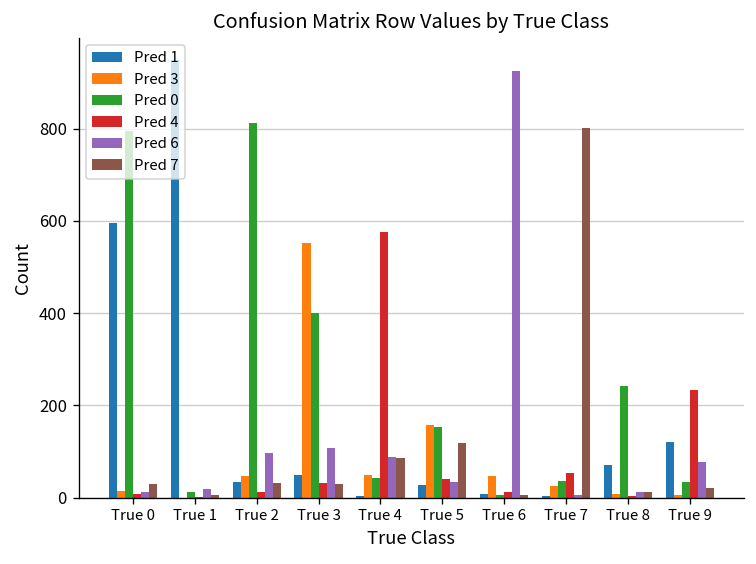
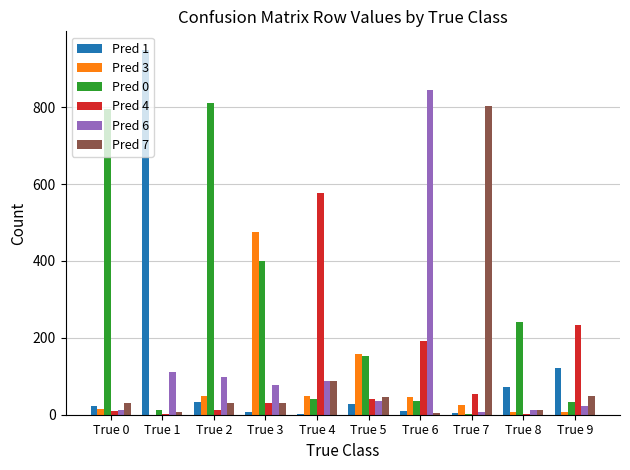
Pred 1, True 0: 600 -> 20
Pred 6, True 1: 20 -> 110
Pred 1, True 3: 50 -> 10
Pred 3, True 3: 550 -> 480
Pred 6, True 3: 110 -> 80
Pred 7, True 5: 120 -> 50
Pred 0, True 6: 10 -> 40
Pred 4, True 6: 10 -> 190
Pred 6, True 6: 920 -> 840
Pred 0, True 7: 40 -> 0
Pred 6, True 9: 80 -> 20
Pred 7, True 9: 20 -> 50
